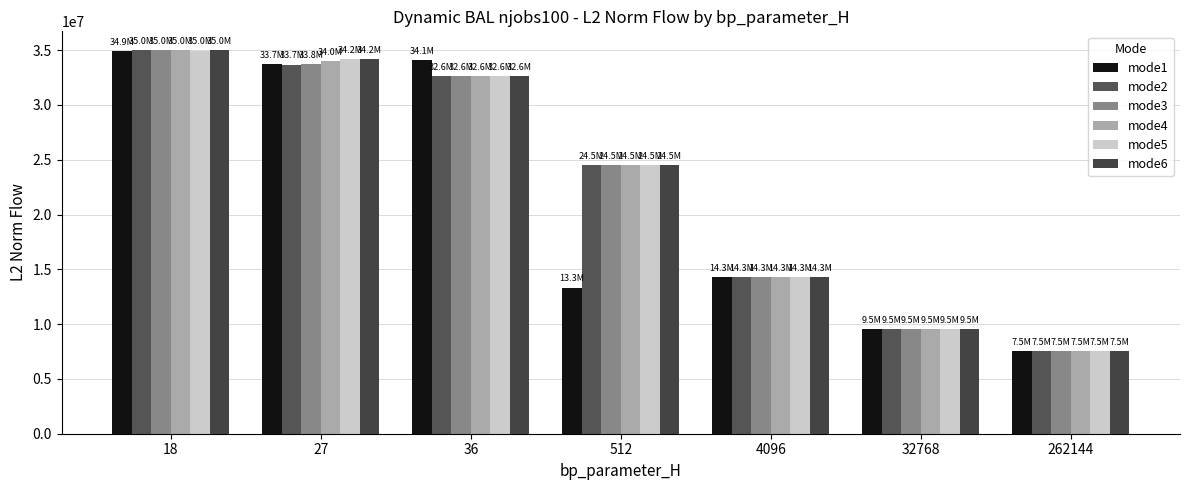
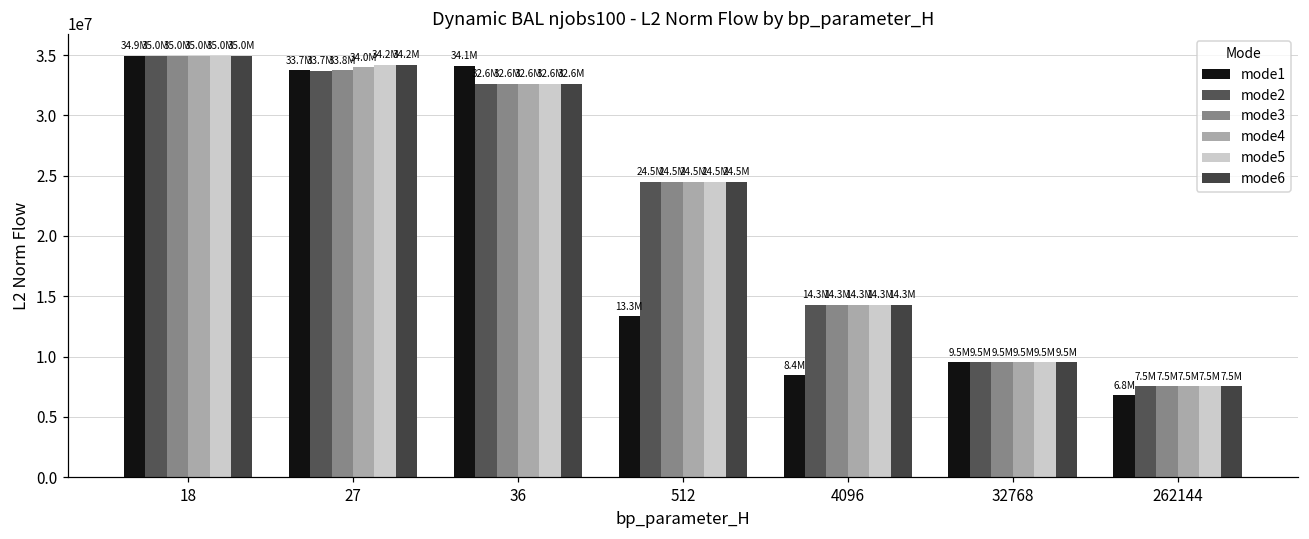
mode1, 4096: 14.3M -> 8.4M
mode1, 262144: 7.5M -> 6.8M
